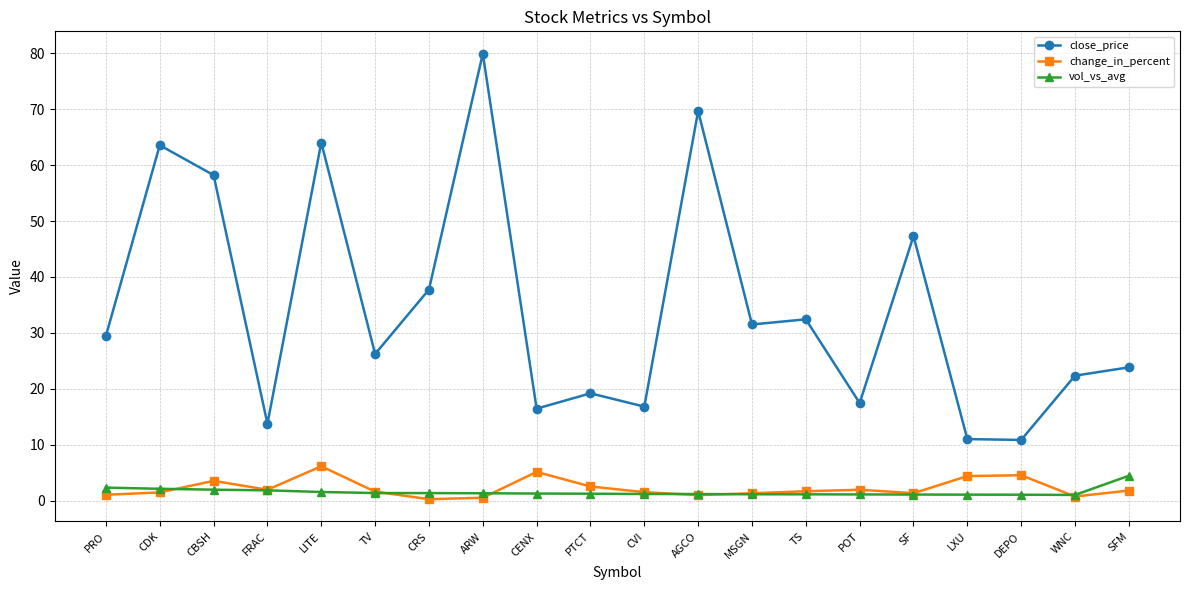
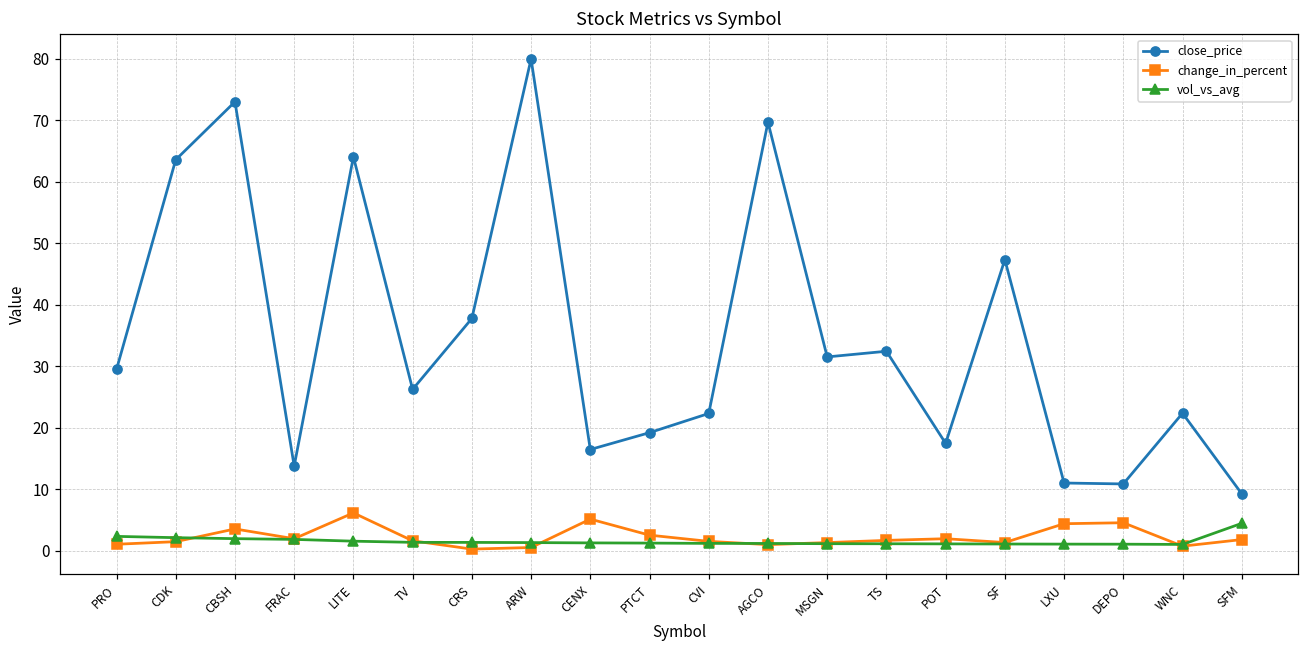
close_price, CBSH: 58 -> 73
close_price, CVI: 17 -> 22
close_price, SFM: 24 -> 9
